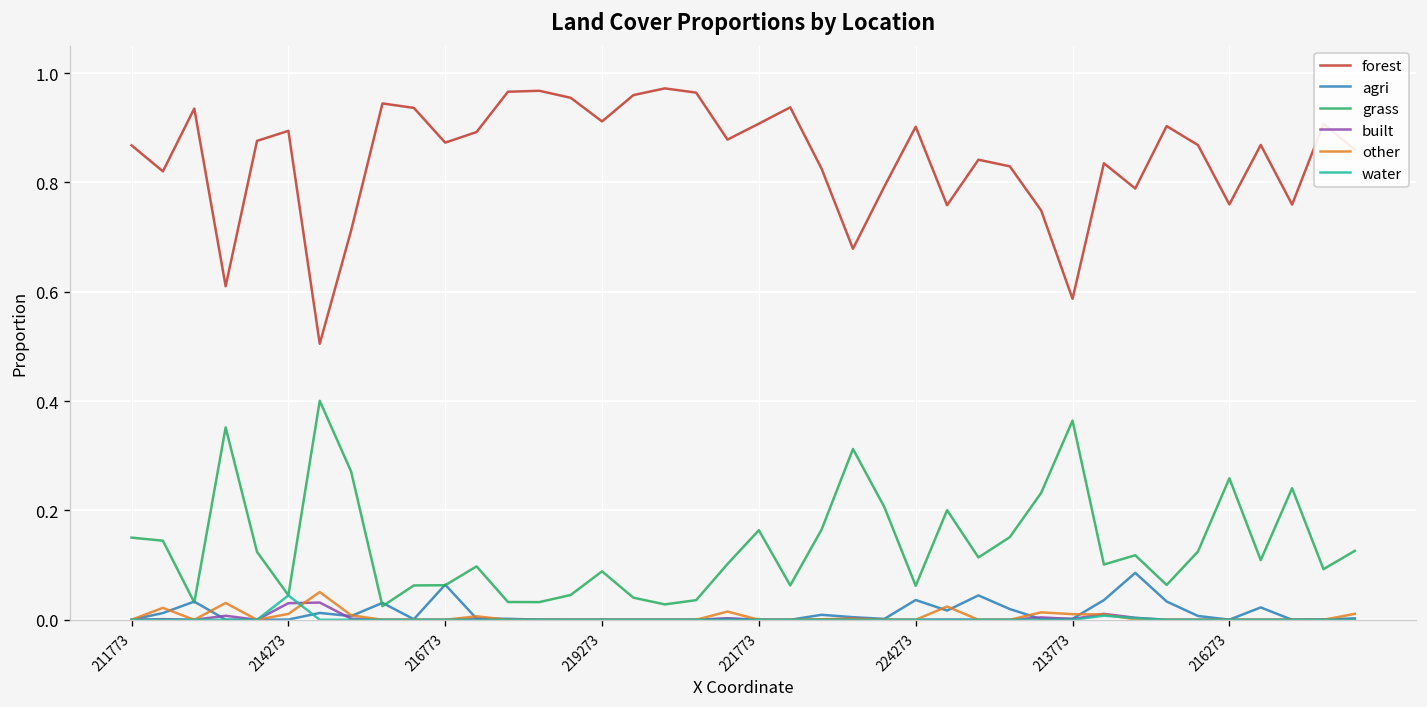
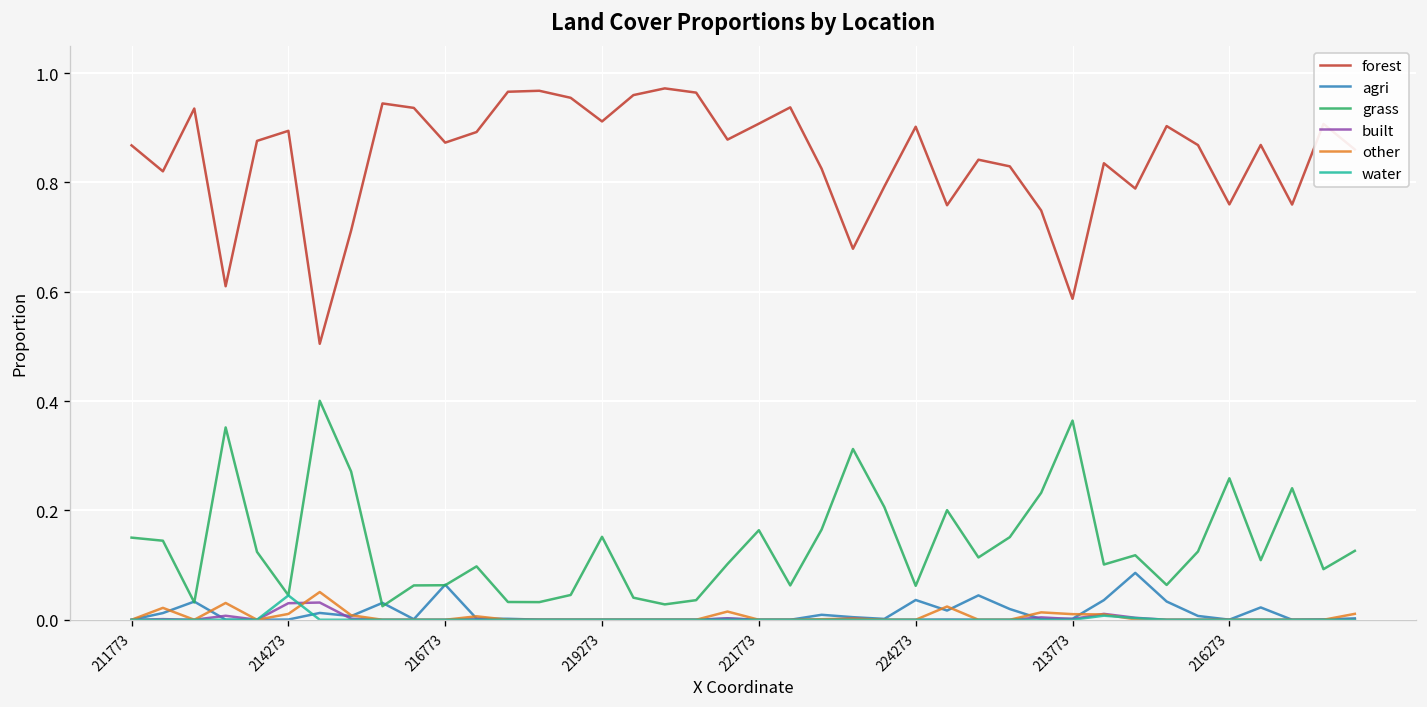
grass, 219273: 0.09 -> 0.15
